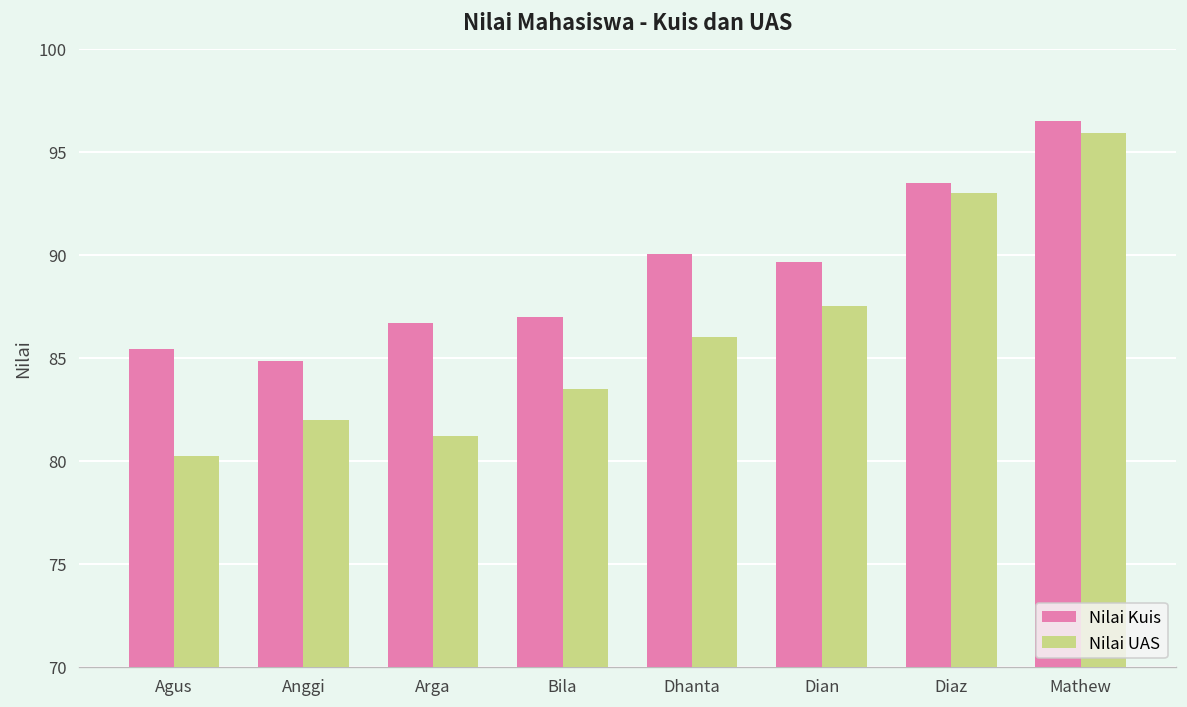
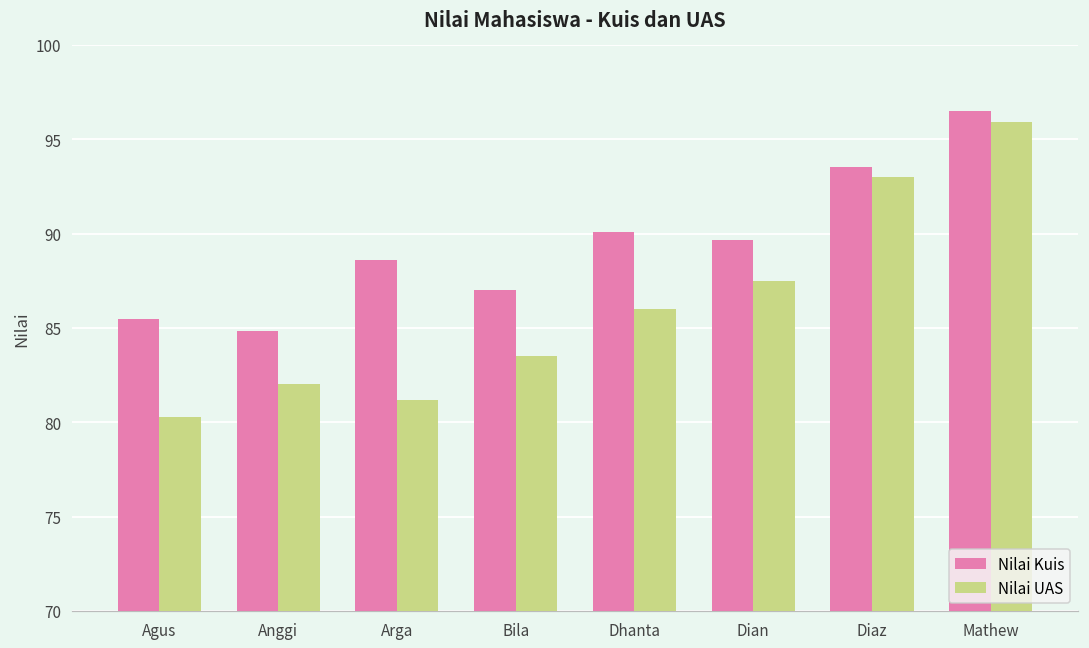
Nilai Kuis, Arga: 86.7 -> 88.6
